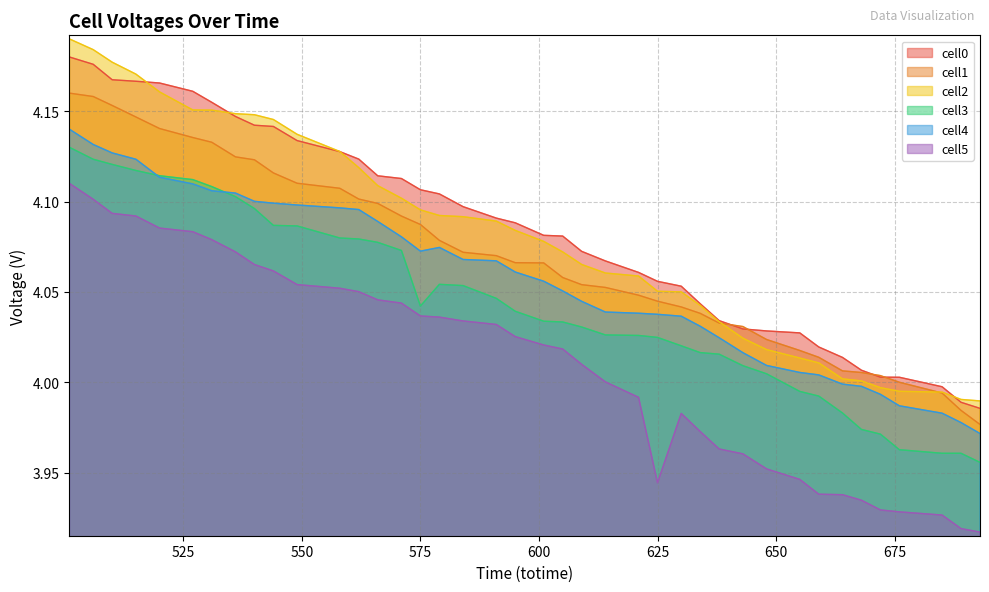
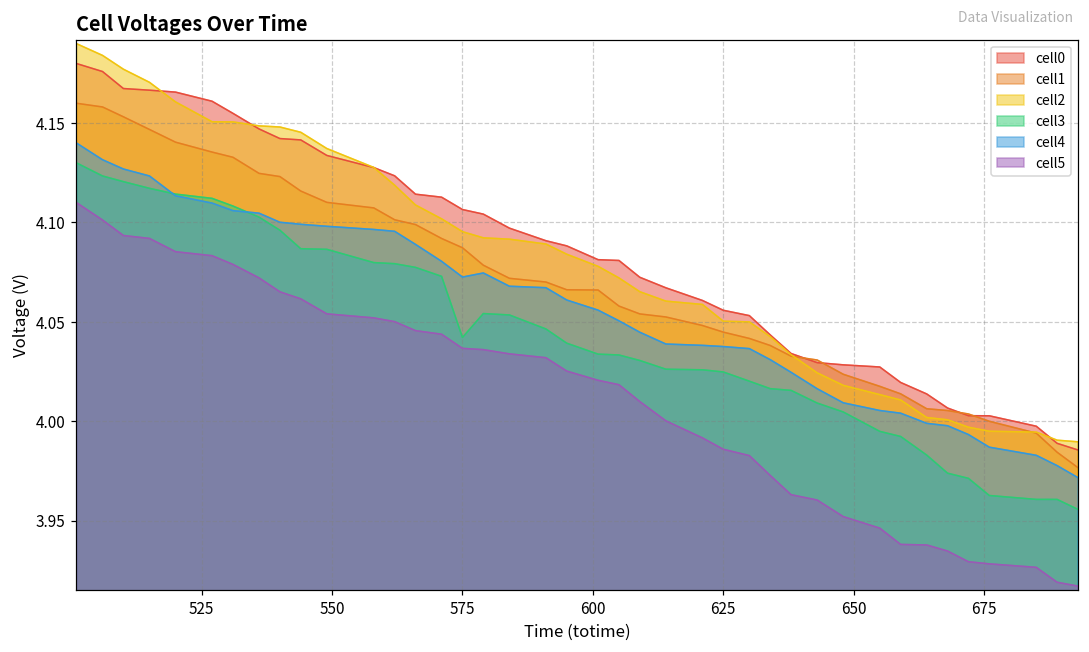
cell5, 625: 3.944 -> 3.986
